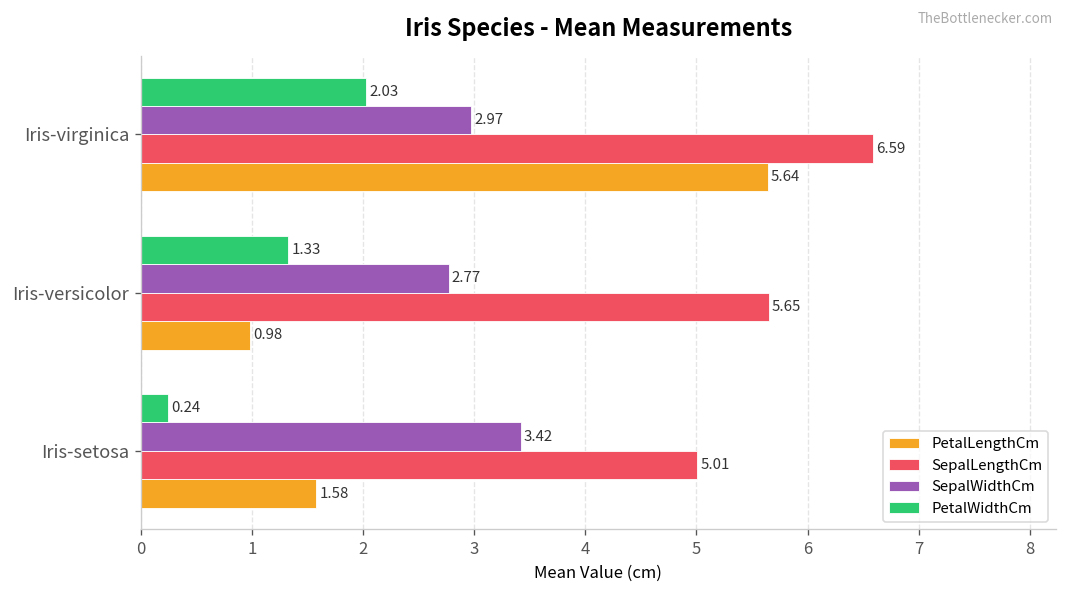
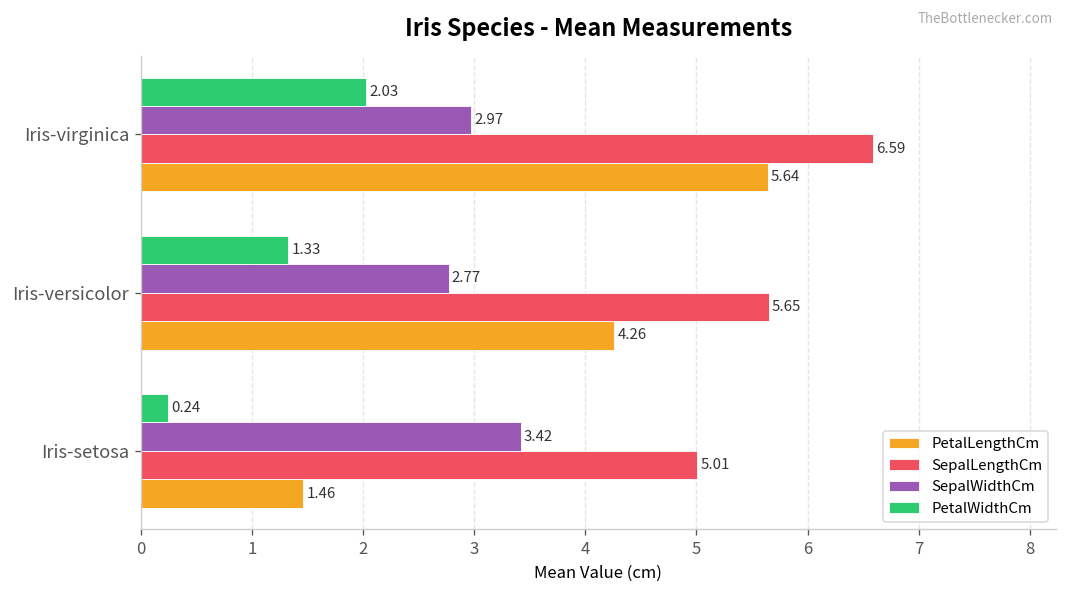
PetalLengthCm, Iris-versicolor: 0.98 -> 4.26
PetalLengthCm, Iris-setosa: 1.58 -> 1.46
